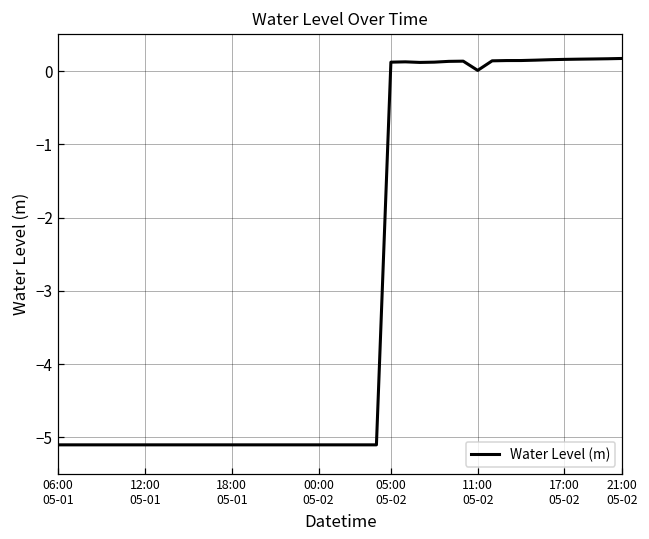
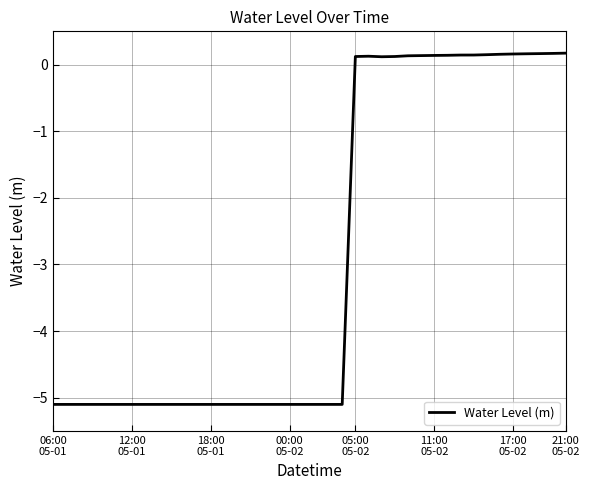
11:00 05-02: 0.0 -> 0.1
